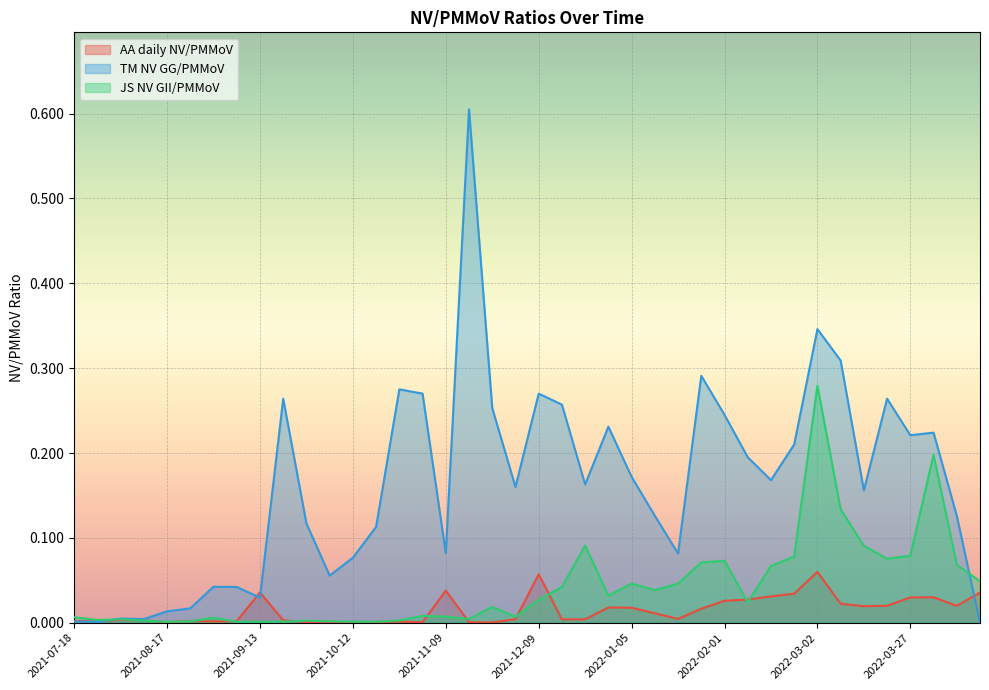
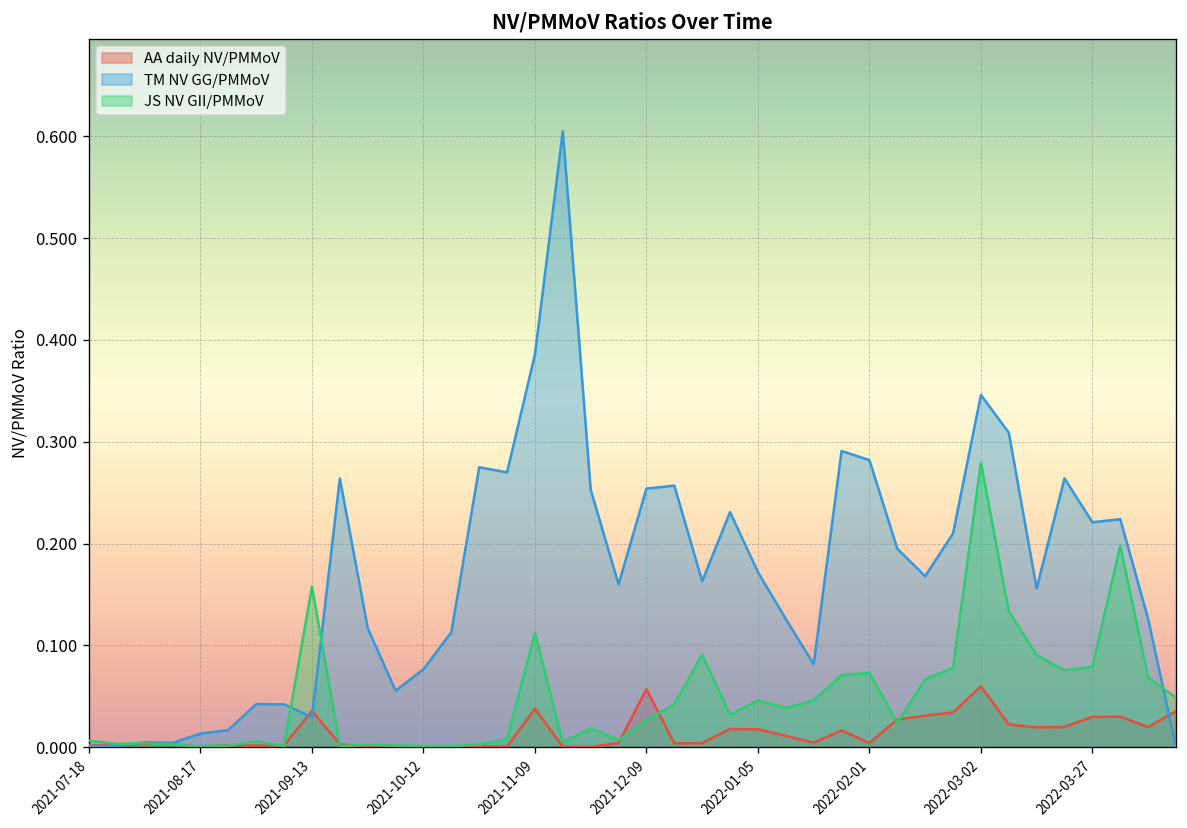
JS NV GII/PMMoV, 2021-09-13: 0.00 -> 0.16
TM NV GG/PMMoV, 2021-11-09: 0.08 -> 0.39
JS NV GII/PMMoV, 2021-11-09: 0.01 -> 0.11
TM NV GG/PMMoV, 2021-12-09: 0.27 -> 0.25
AA daily NV/PMMoV, 2022-02-01: 0.03 -> 0.00
TM NV GG/PMMoV, 2022-02-01: 0.25 -> 0.28
